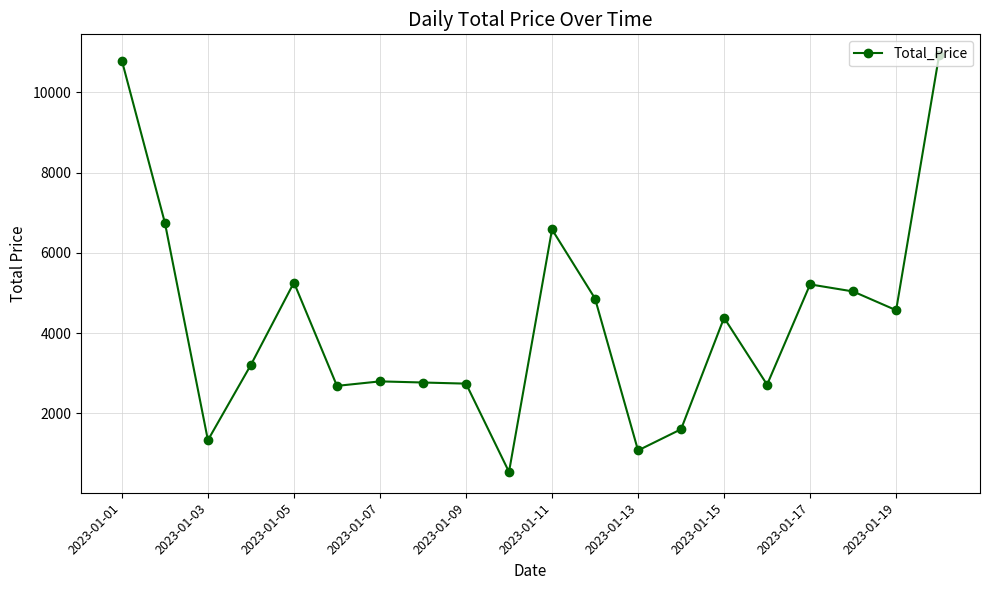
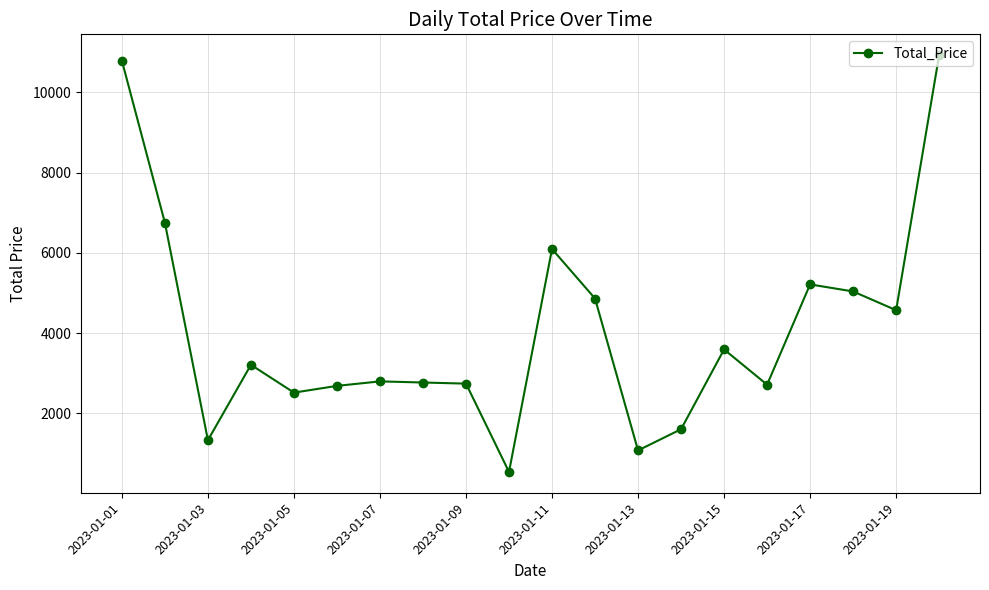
2023-01-05: 5300 -> 2500
2023-01-11: 6600 -> 6100
2023-01-15: 4400 -> 3600
